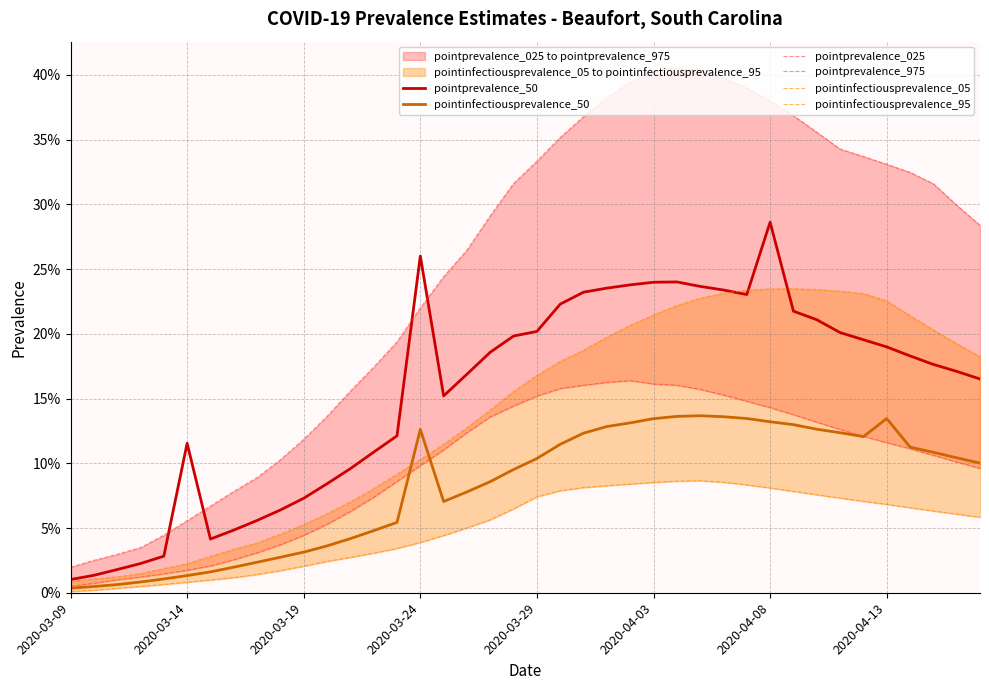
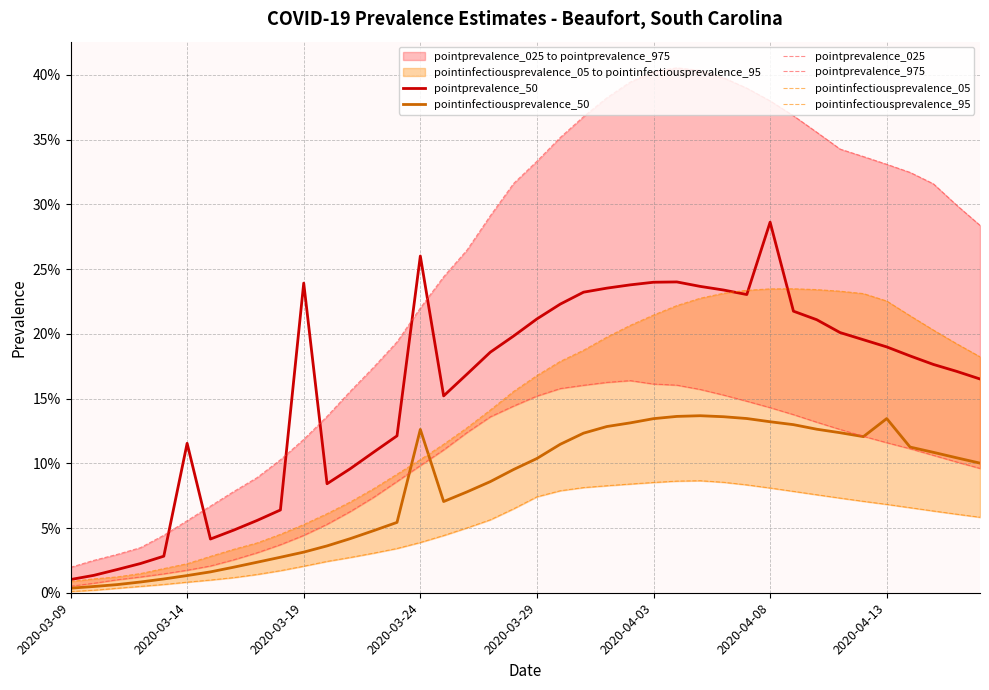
pointprevalence_50, 2020-03-19: 7.3% -> 23.9%
pointprevalence_50, 2020-03-29: 20.2% -> 21.1%
